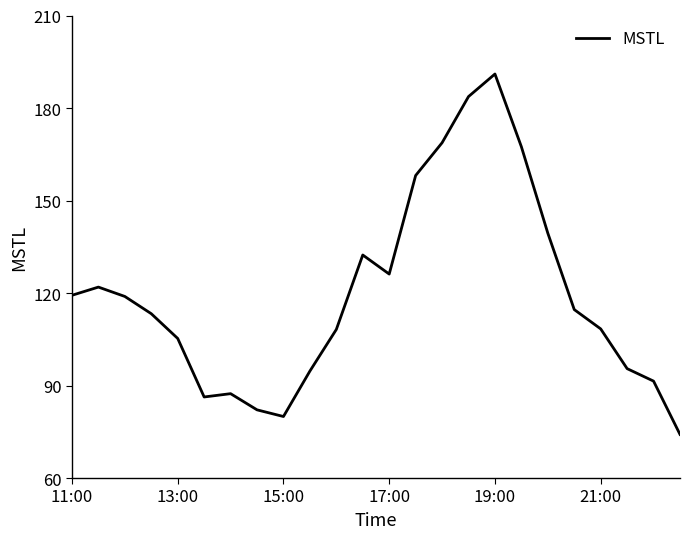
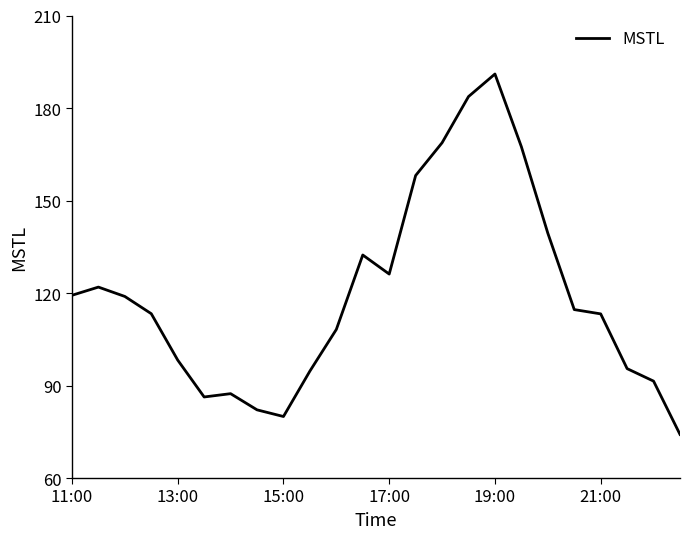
13:00: 105 -> 98
21:00: 108 -> 113
